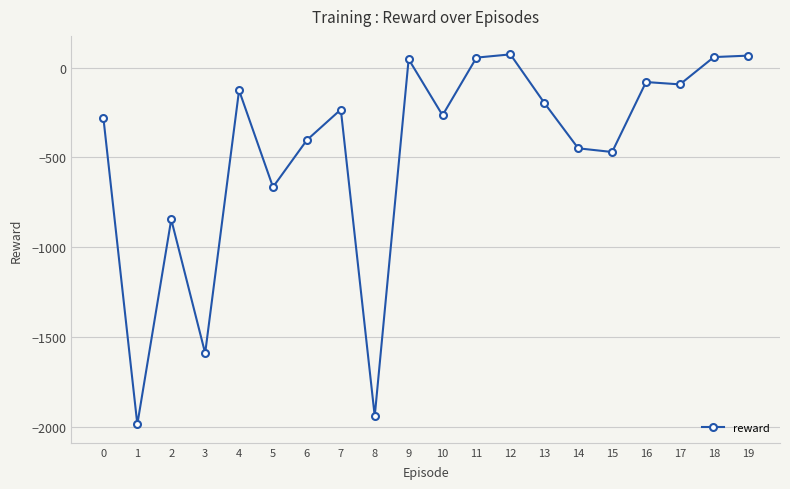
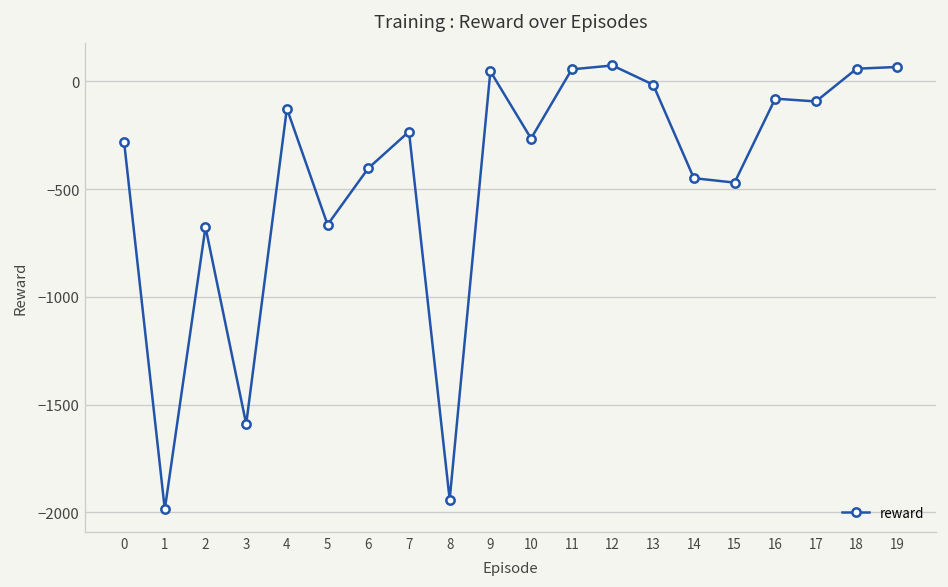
2: -850 -> -680
13: -200 -> -20
